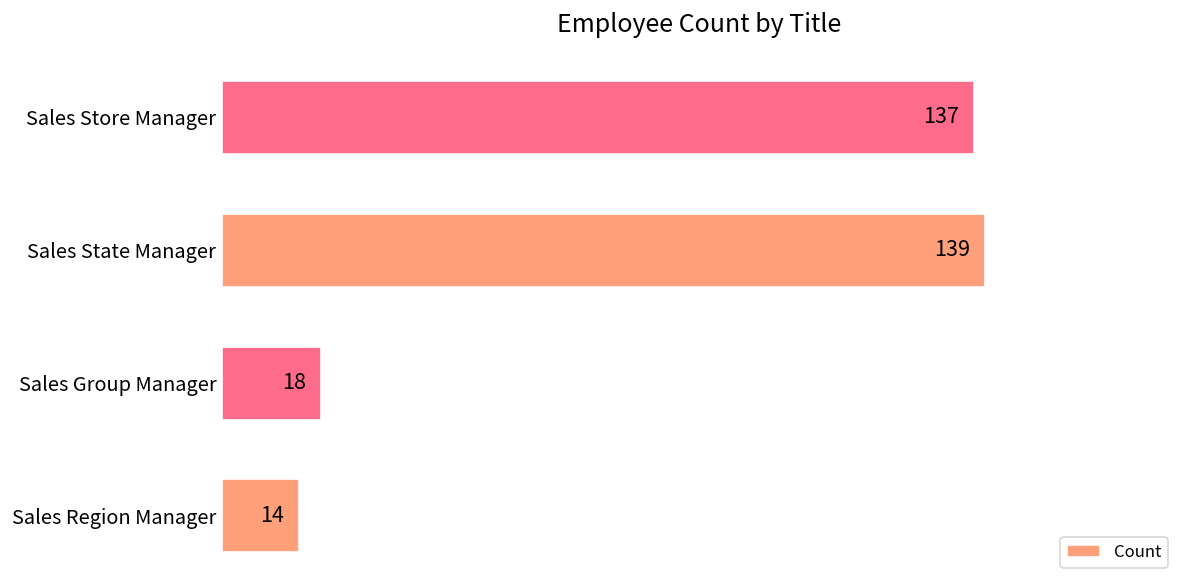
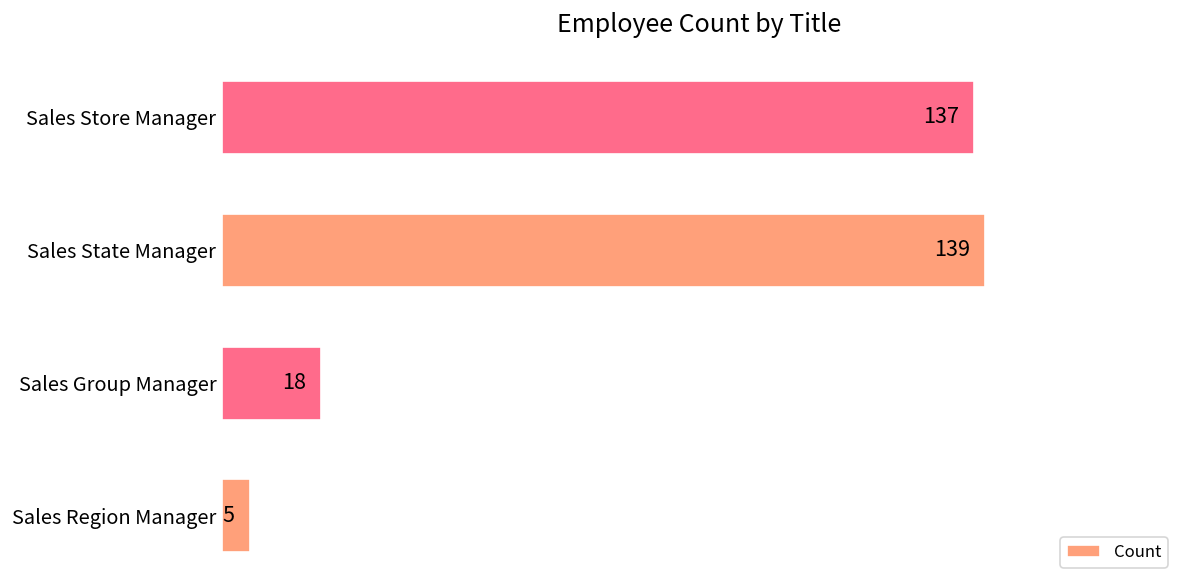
Sales Region Manager: 14 -> 5
